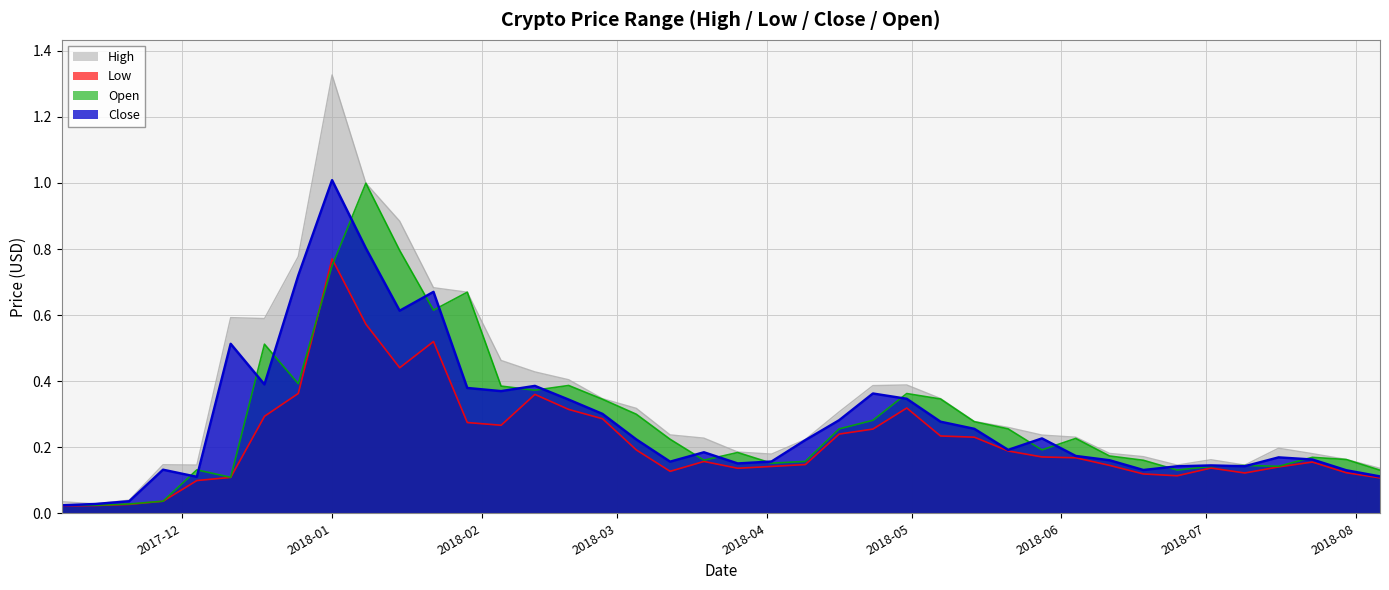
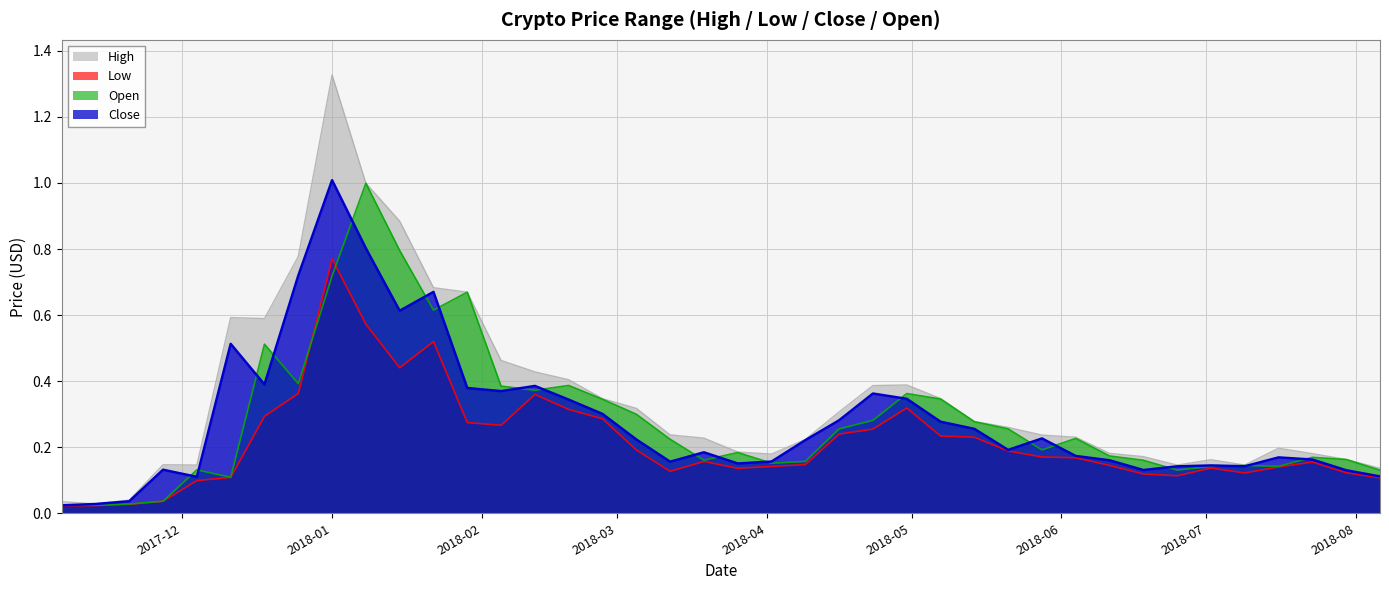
Open, 2018-01: 0.75 -> 0.72
